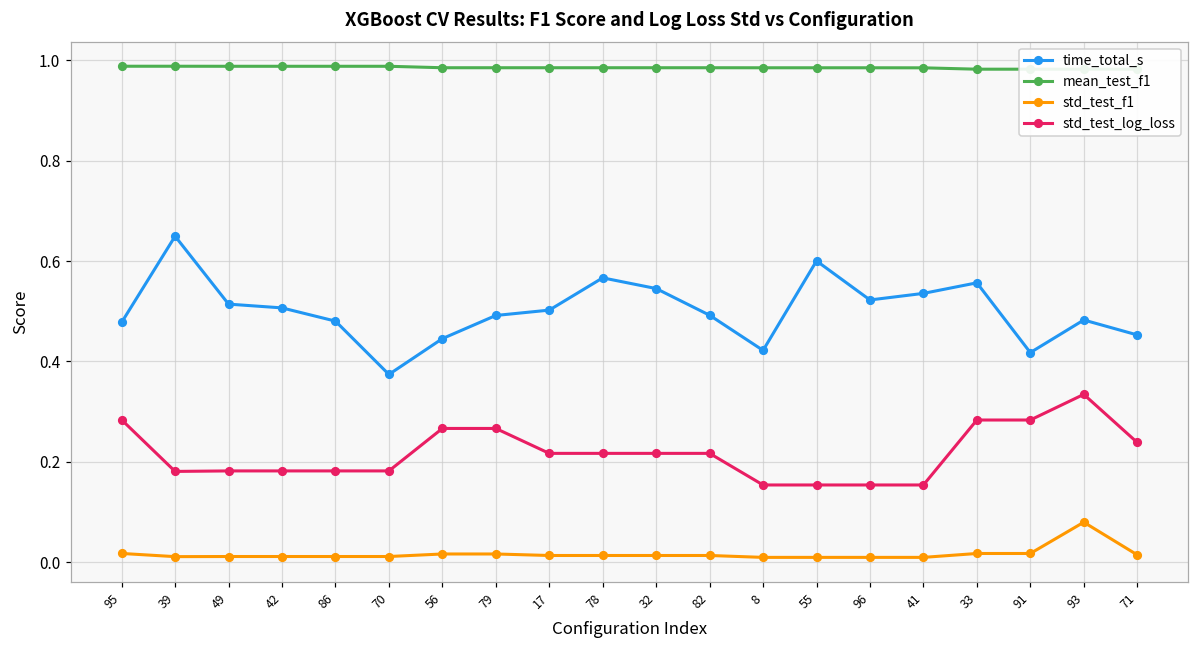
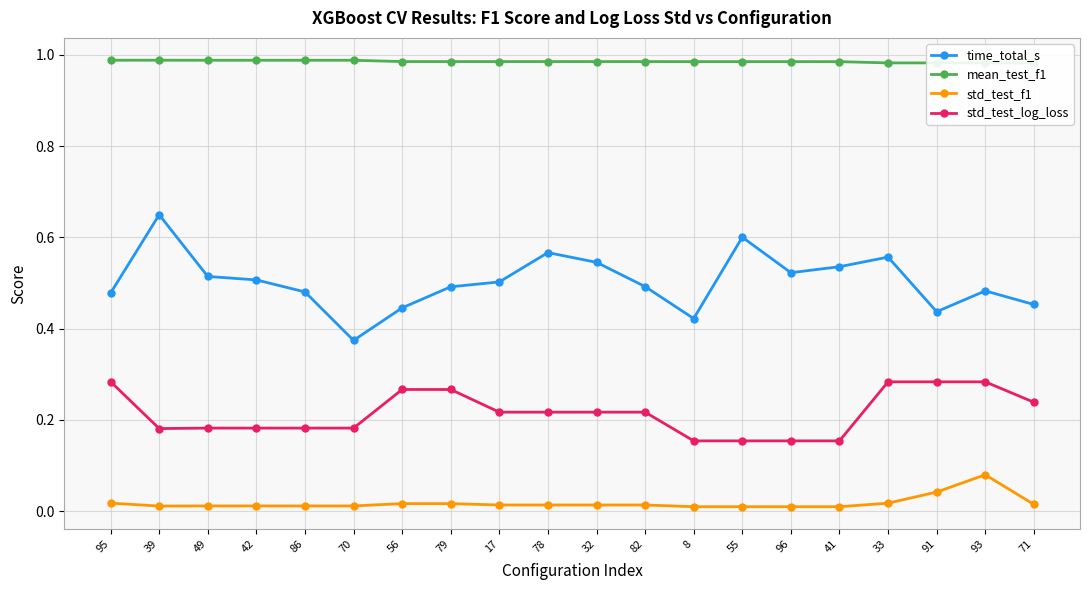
time_total_s, 91: 0.42 -> 0.44
std_test_f1, 91: 0.02 -> 0.04
std_test_log_loss, 93: 0.33 -> 0.28
